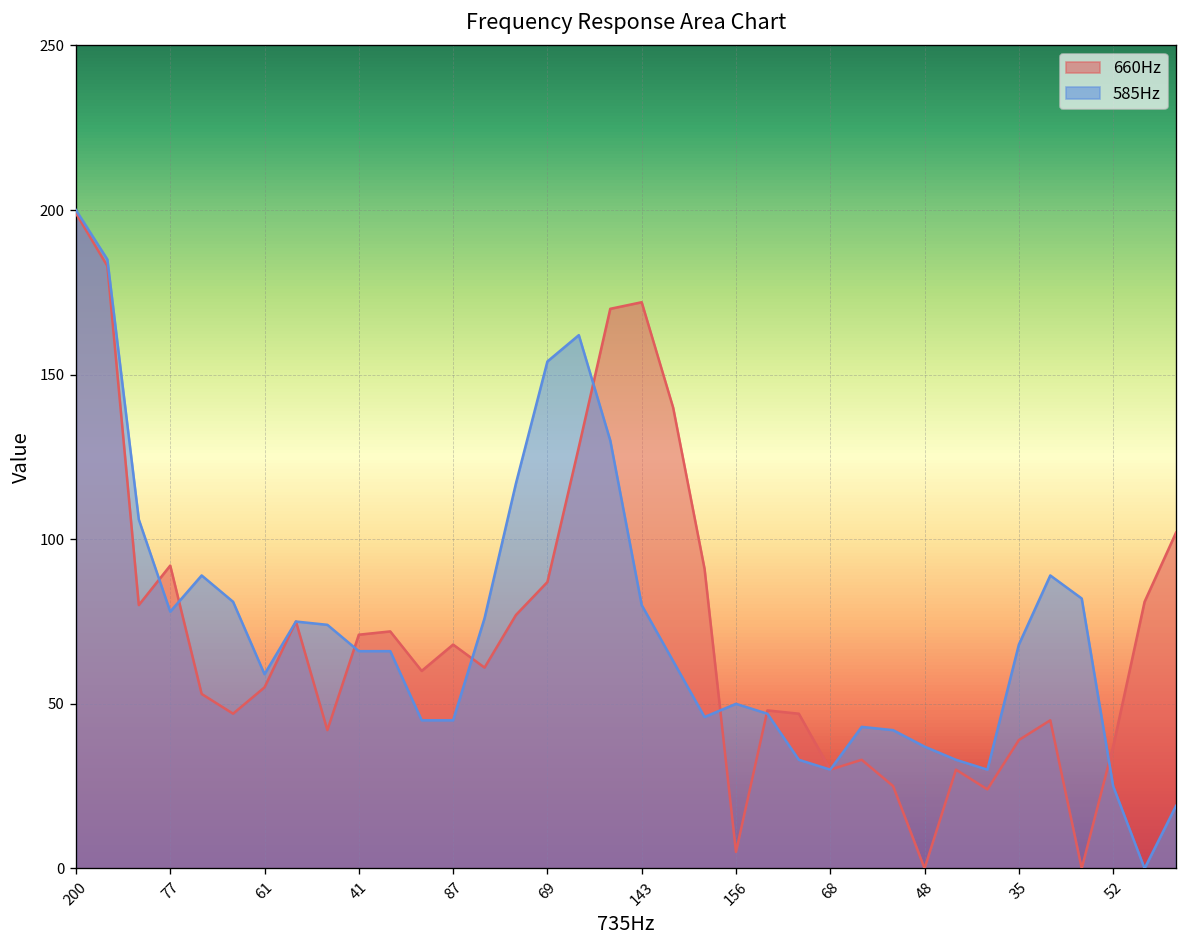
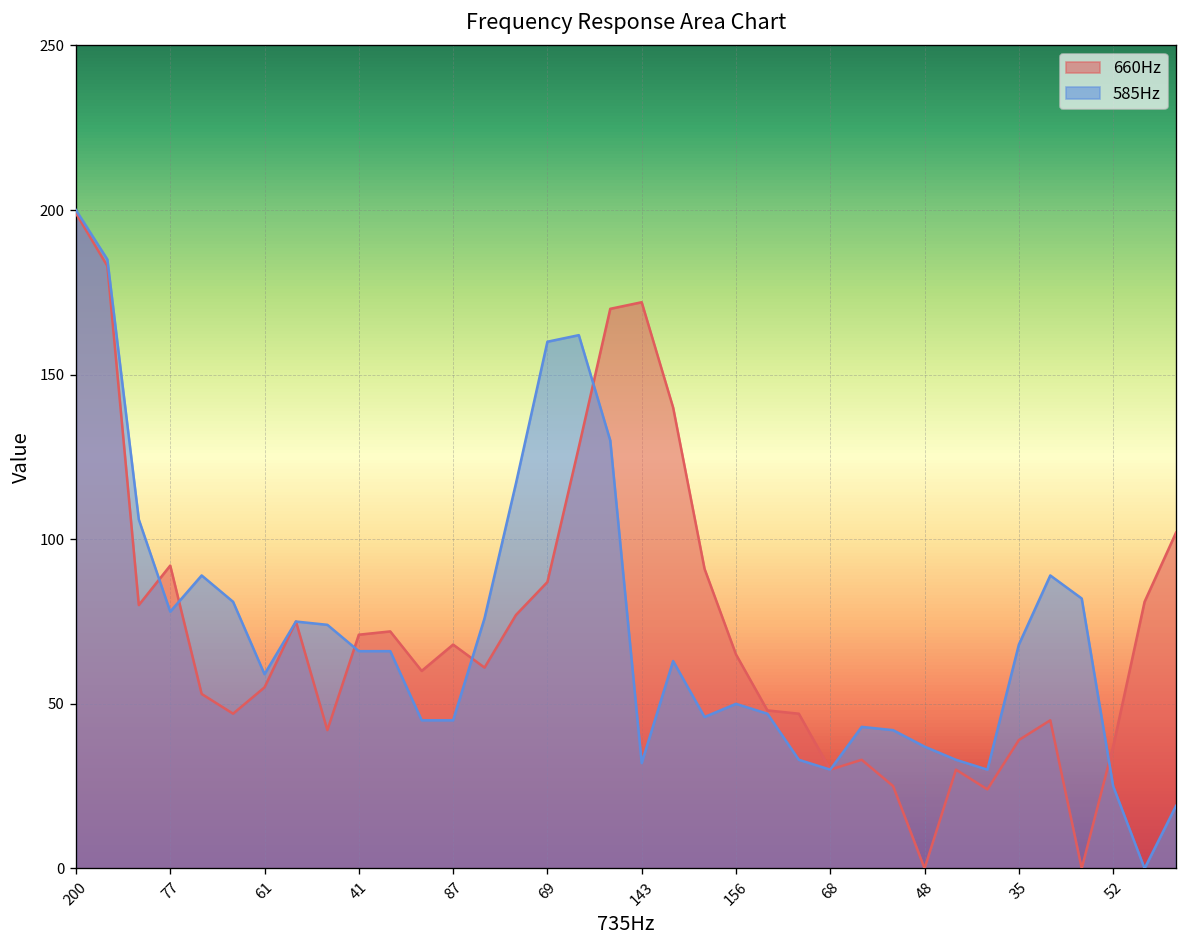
585Hz, 69: 154 -> 160
585Hz, 143: 80 -> 32
660Hz, 156: 5 -> 65
